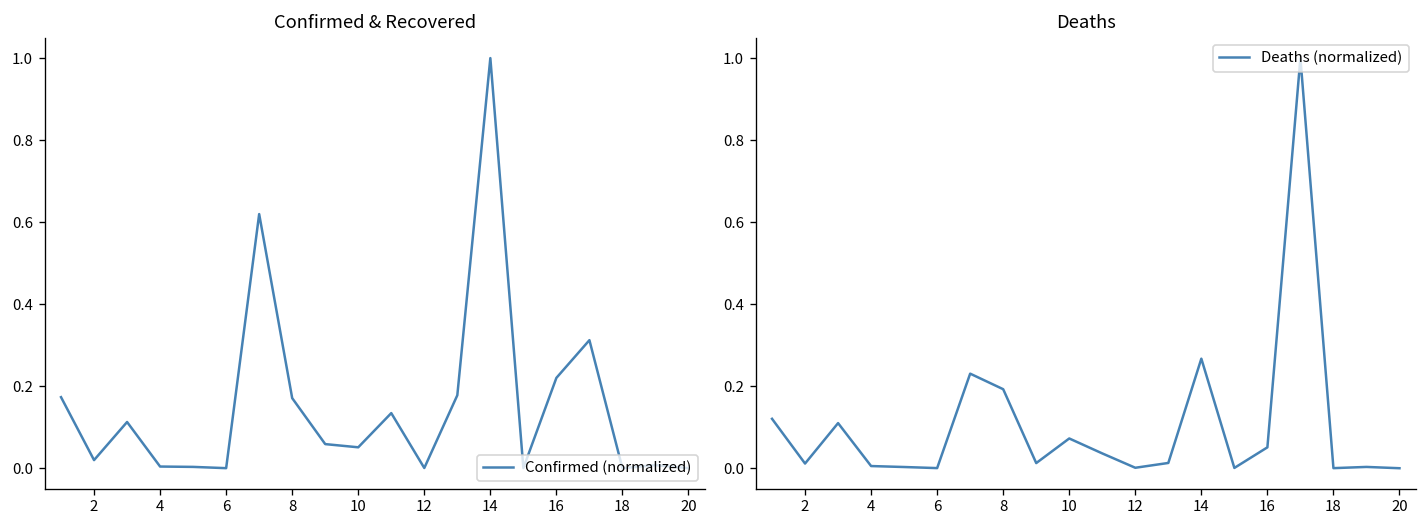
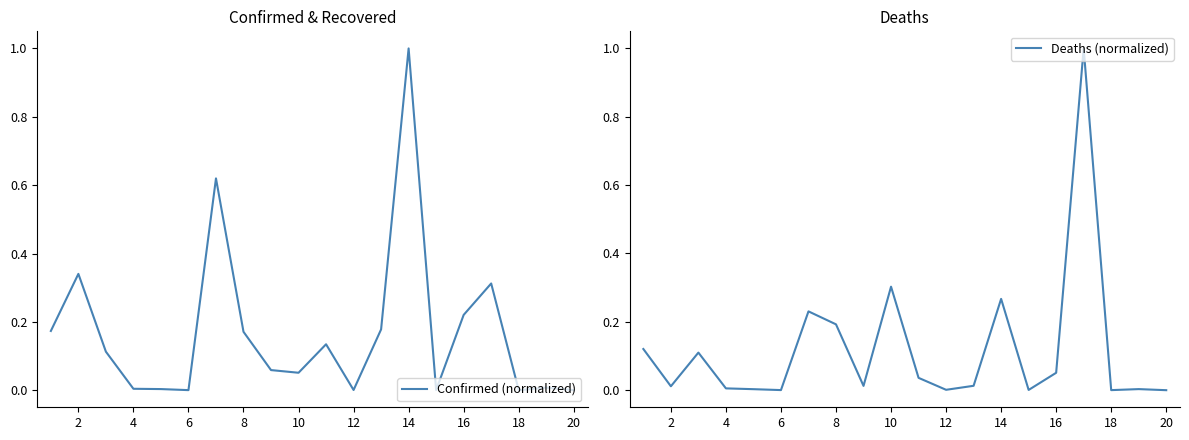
Confirmed & Recovered, 2: 0.02 -> 0.34
Deaths, 10: 0.07 -> 0.30
